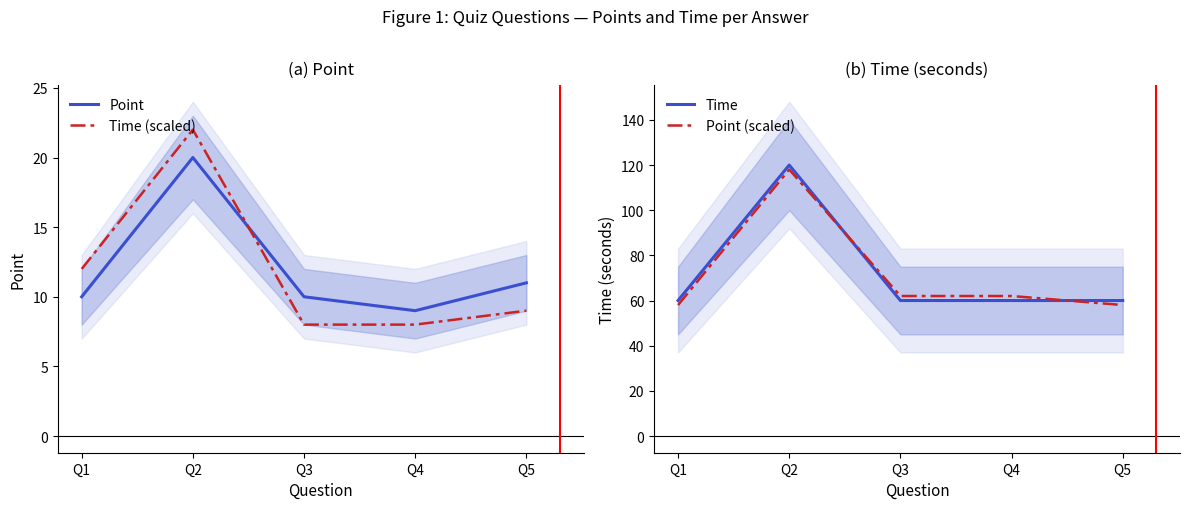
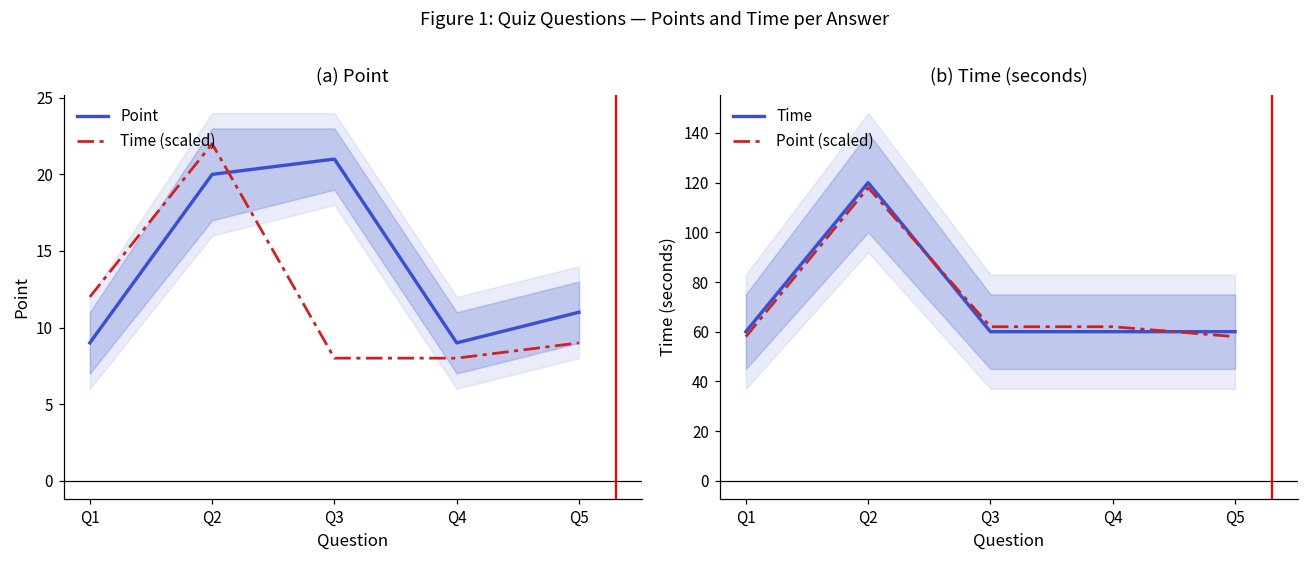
(a) Point, Point, Q1: 10 -> 9
(a) Point, Point, Q3: 10 -> 21
